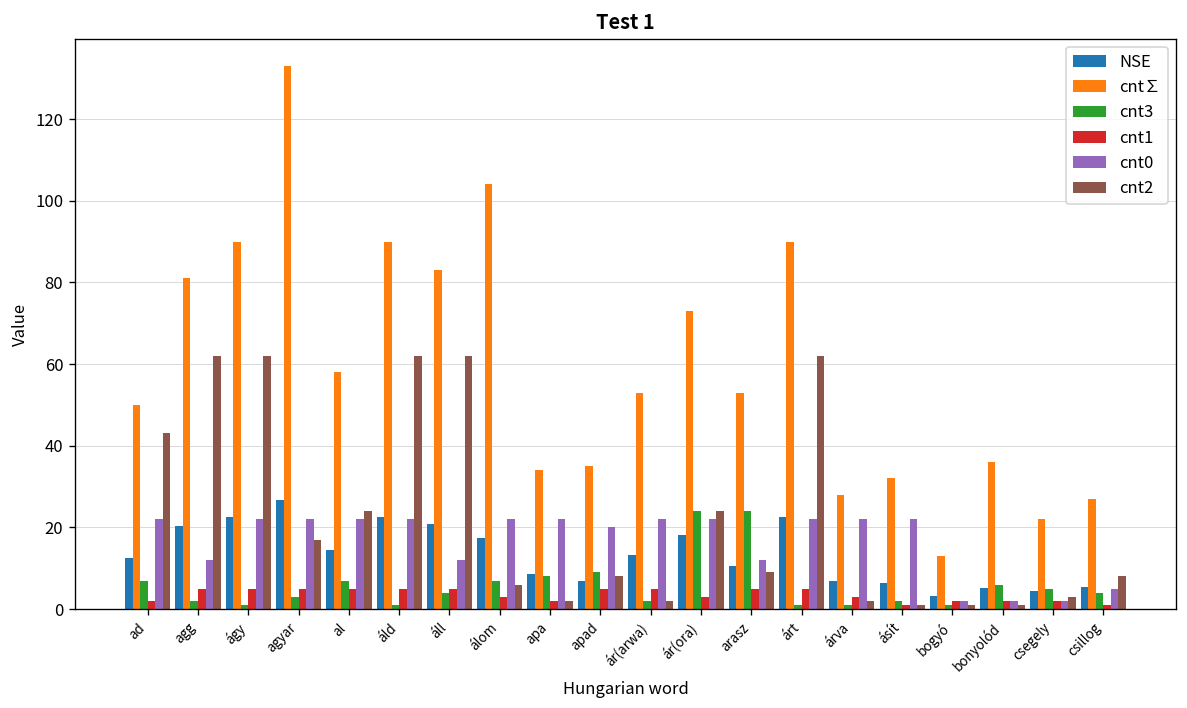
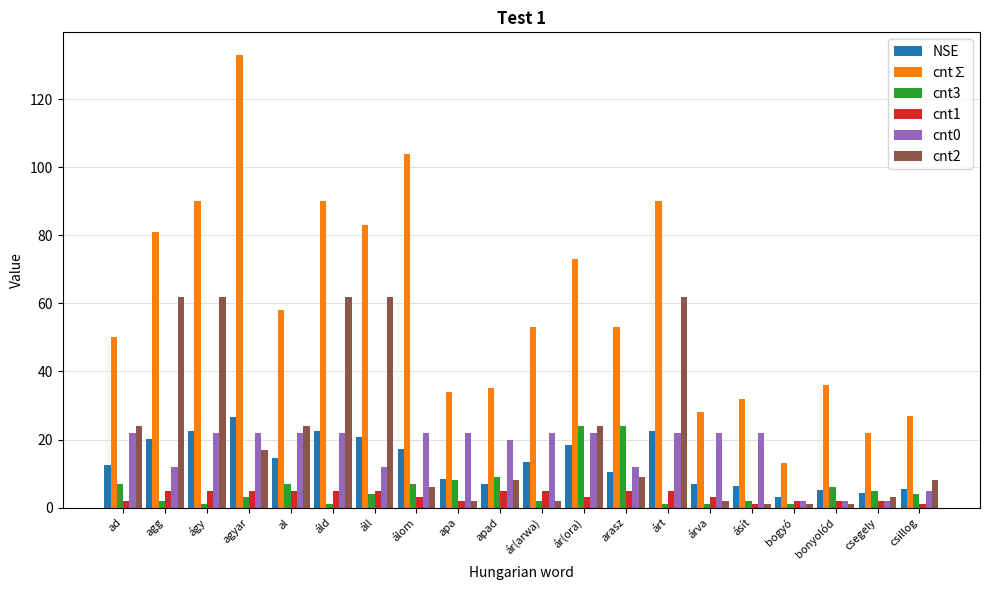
cnt2, ad: 43 -> 24
